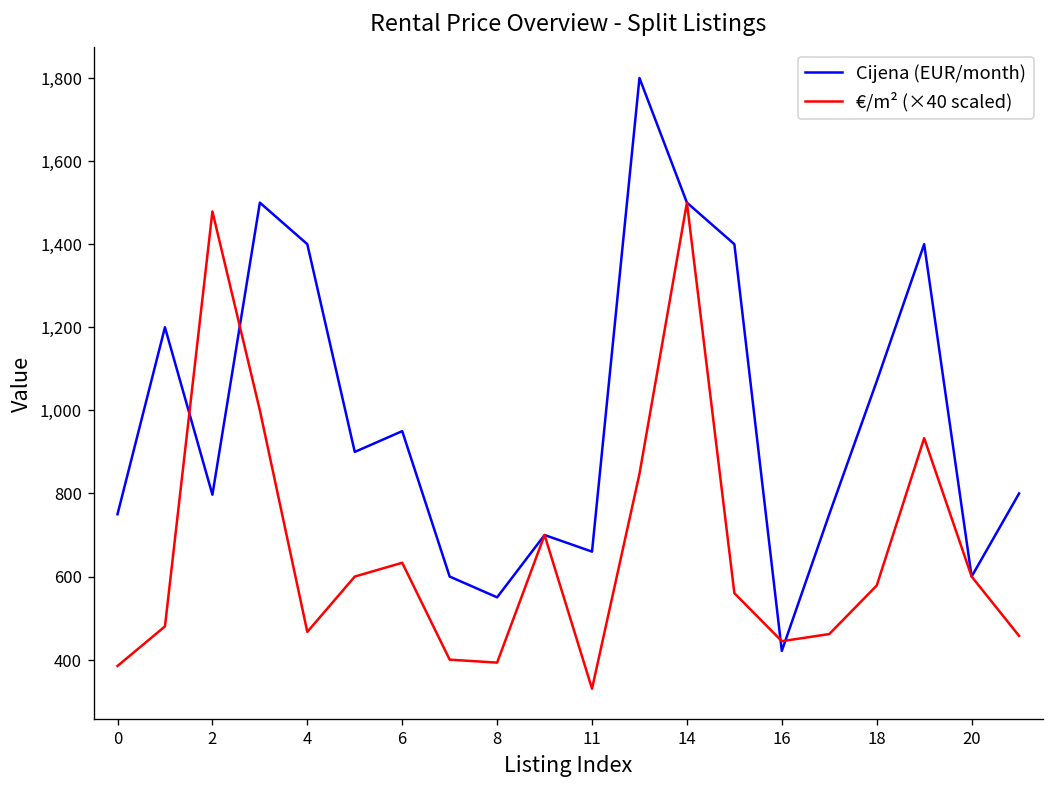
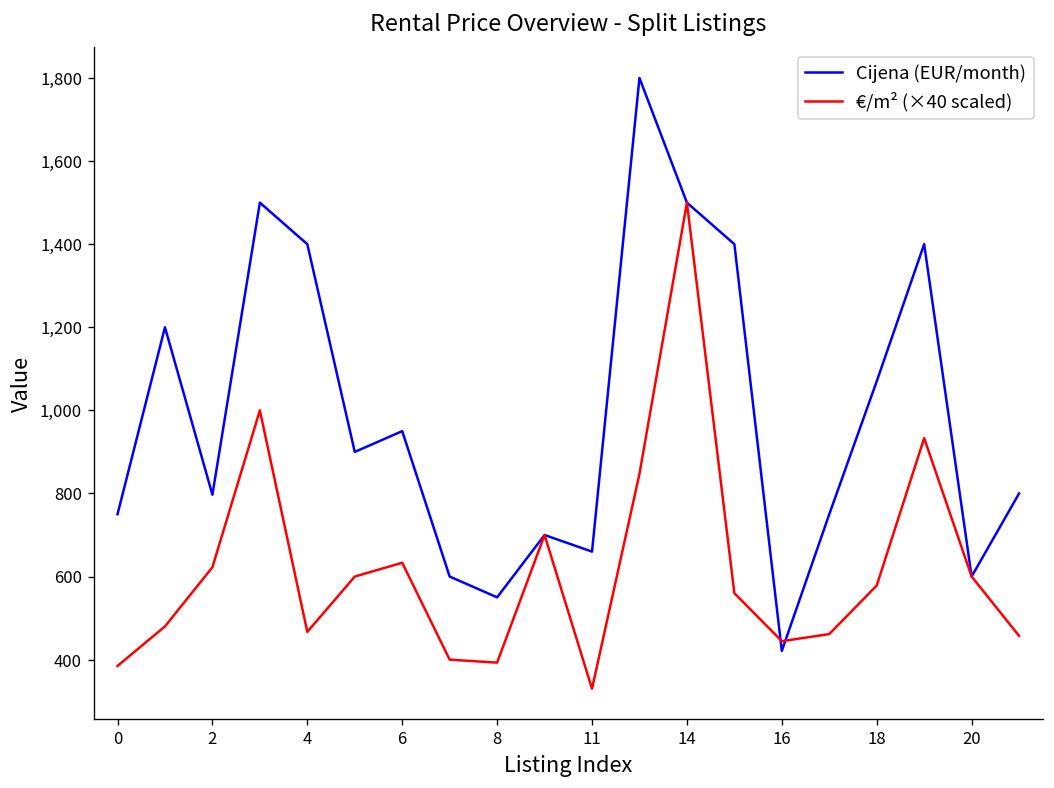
€/m² (×40 scaled), 2: 1,480 -> 620
